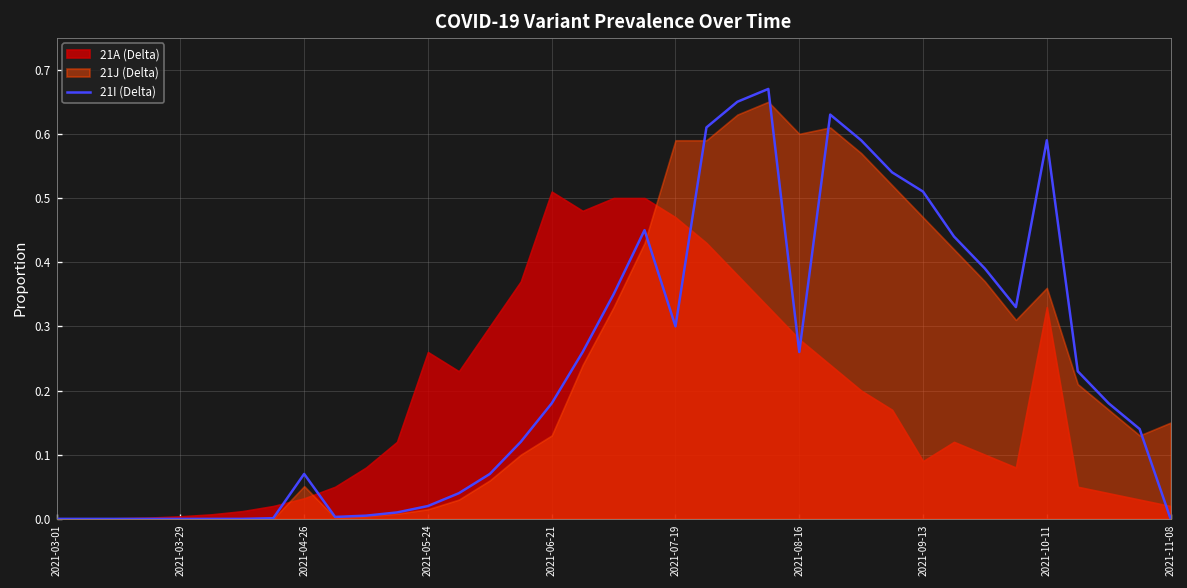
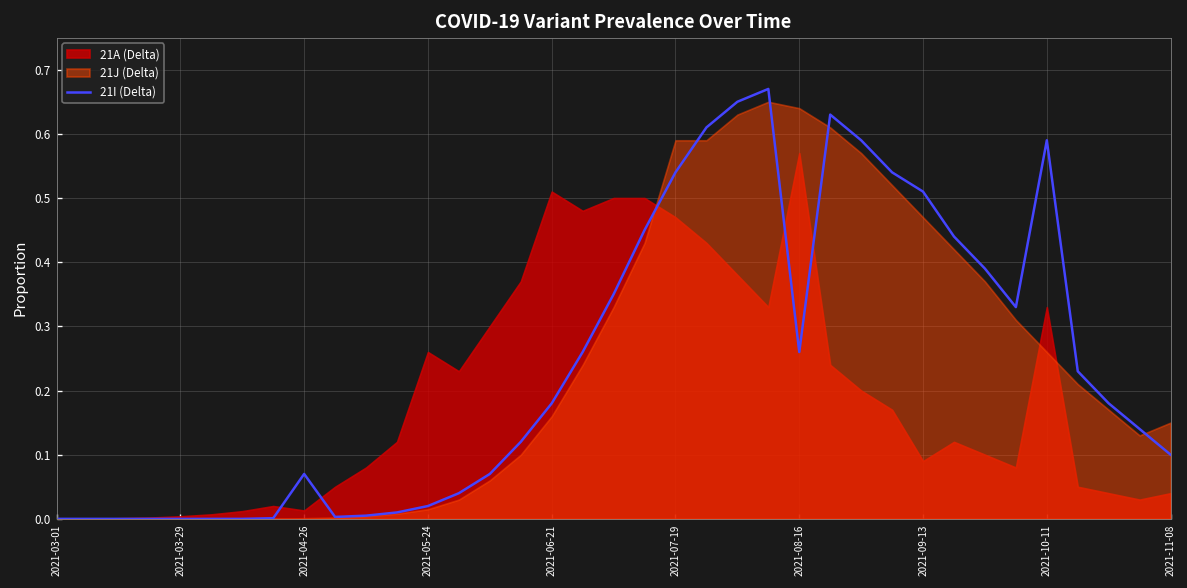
21A (Delta), 2021-04-26: 0.03 -> 0.01
21J (Delta), 2021-04-26: 0.05 -> 0.00
21J (Delta), 2021-06-21: 0.13 -> 0.16
21I (Delta), 2021-07-19: 0.30 -> 0.54
21A (Delta), 2021-08-16: 0.28 -> 0.57
21J (Delta), 2021-08-16: 0.60 -> 0.64
21J (Delta), 2021-10-11: 0.36 -> 0.26
21I (Delta), 2021-11-08: 0.0 -> 0.1
21A (Delta), 2021-11-08: 0.02 -> 0.04
